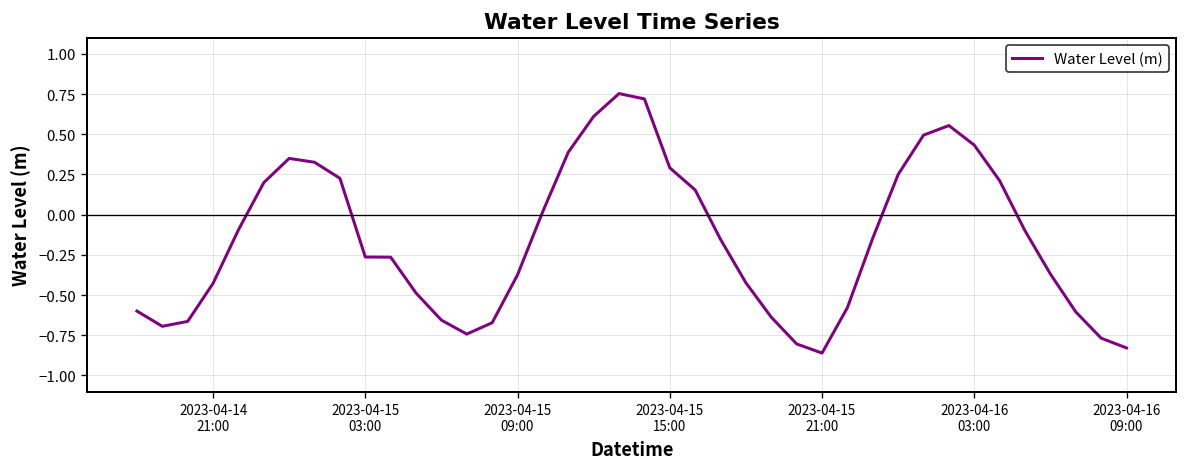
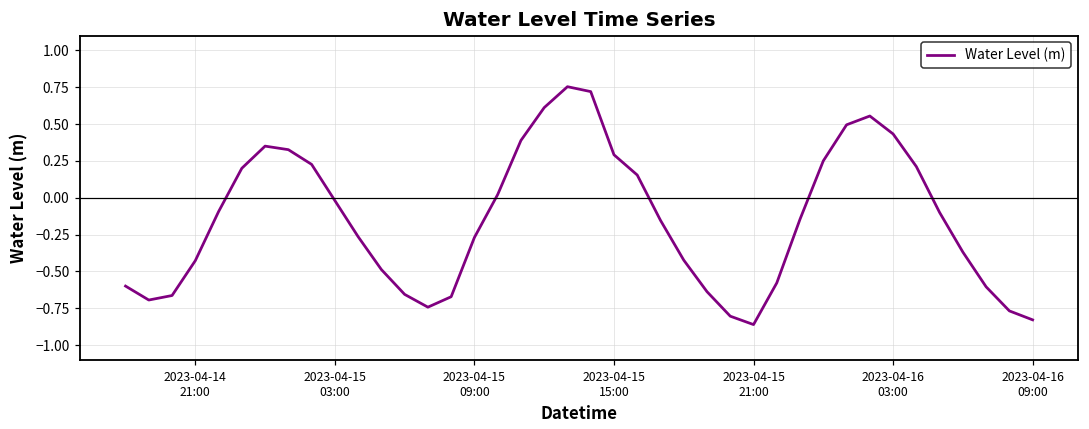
2023-04-15 03:00: -0.26 -> -0.02
2023-04-15 09:00: -0.37 -> -0.27
